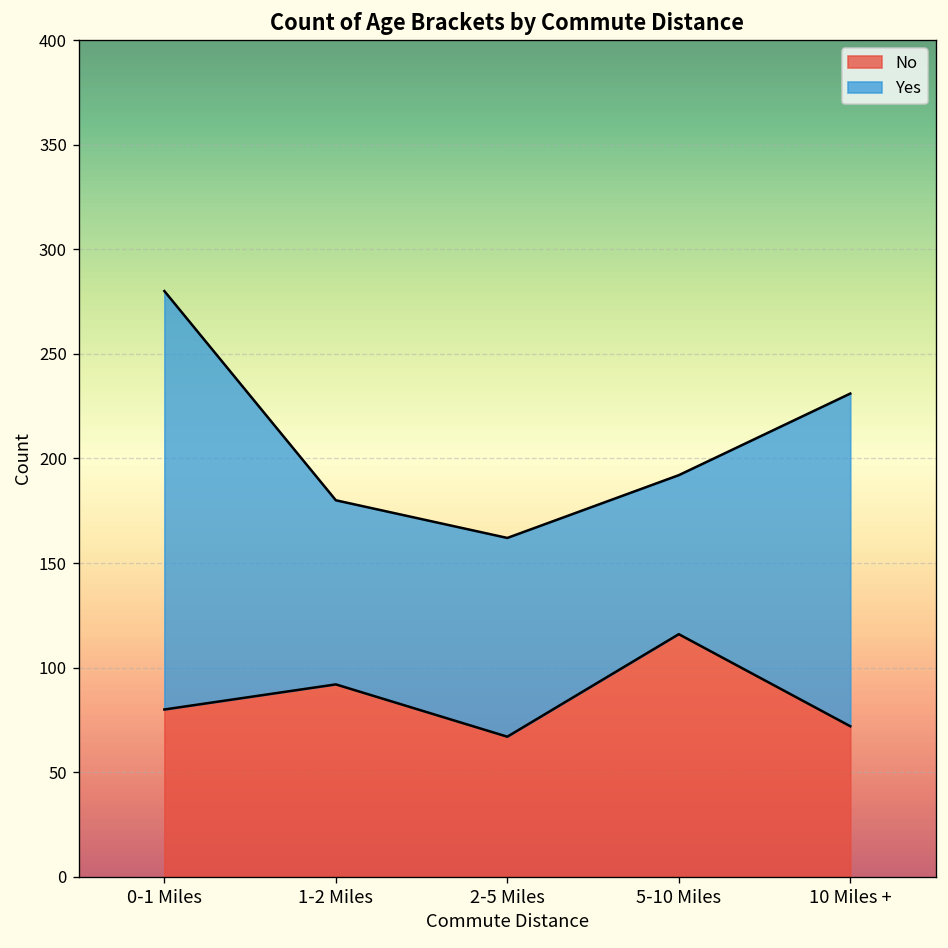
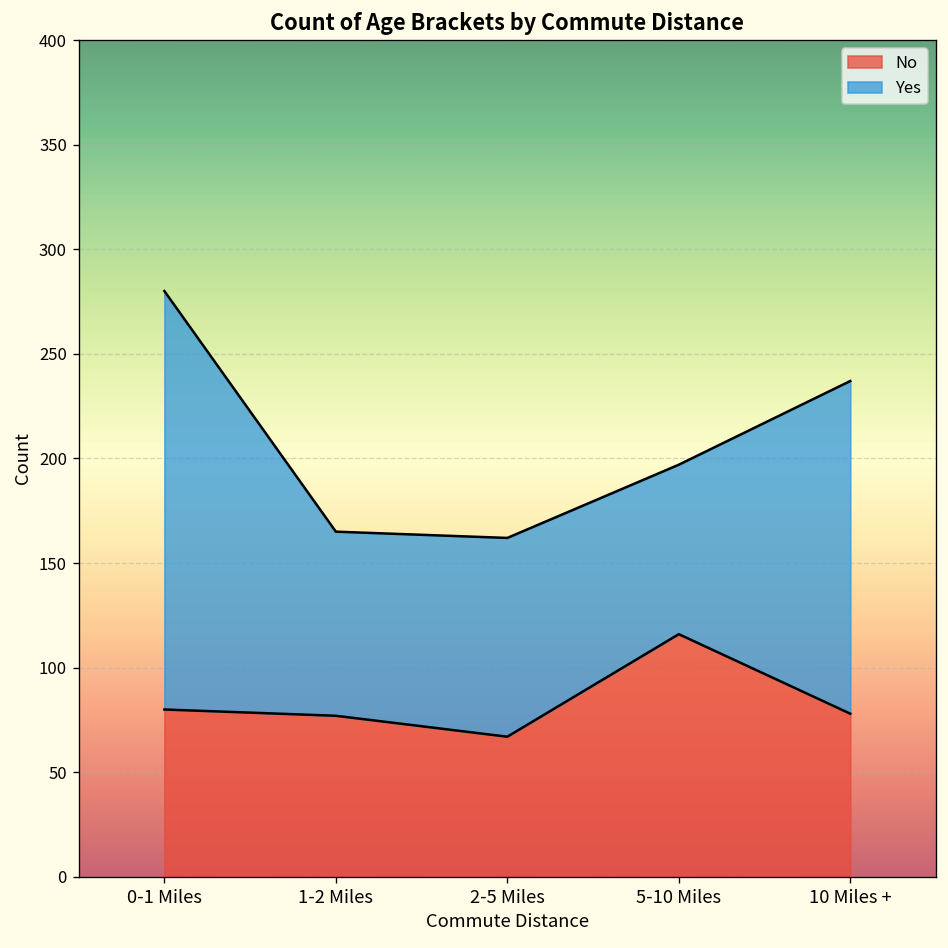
No, 1-2 Miles: 92 -> 77
Yes, 5-10 Miles: 76 -> 81
No, 10 Miles +: 72 -> 78
